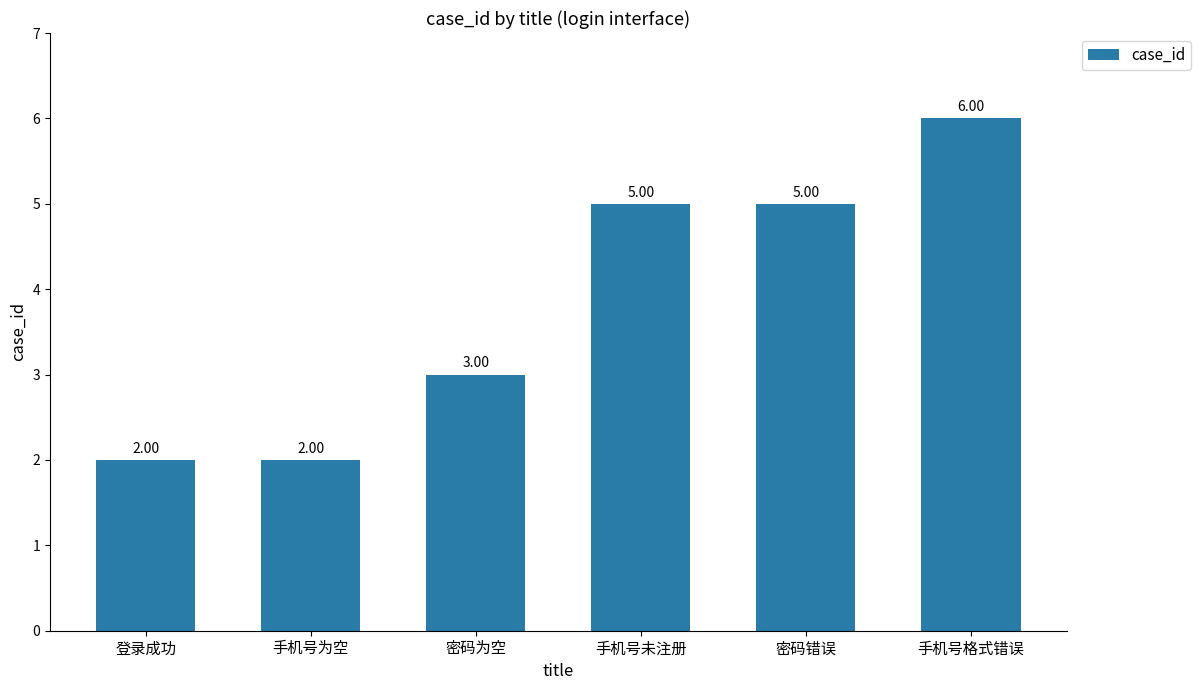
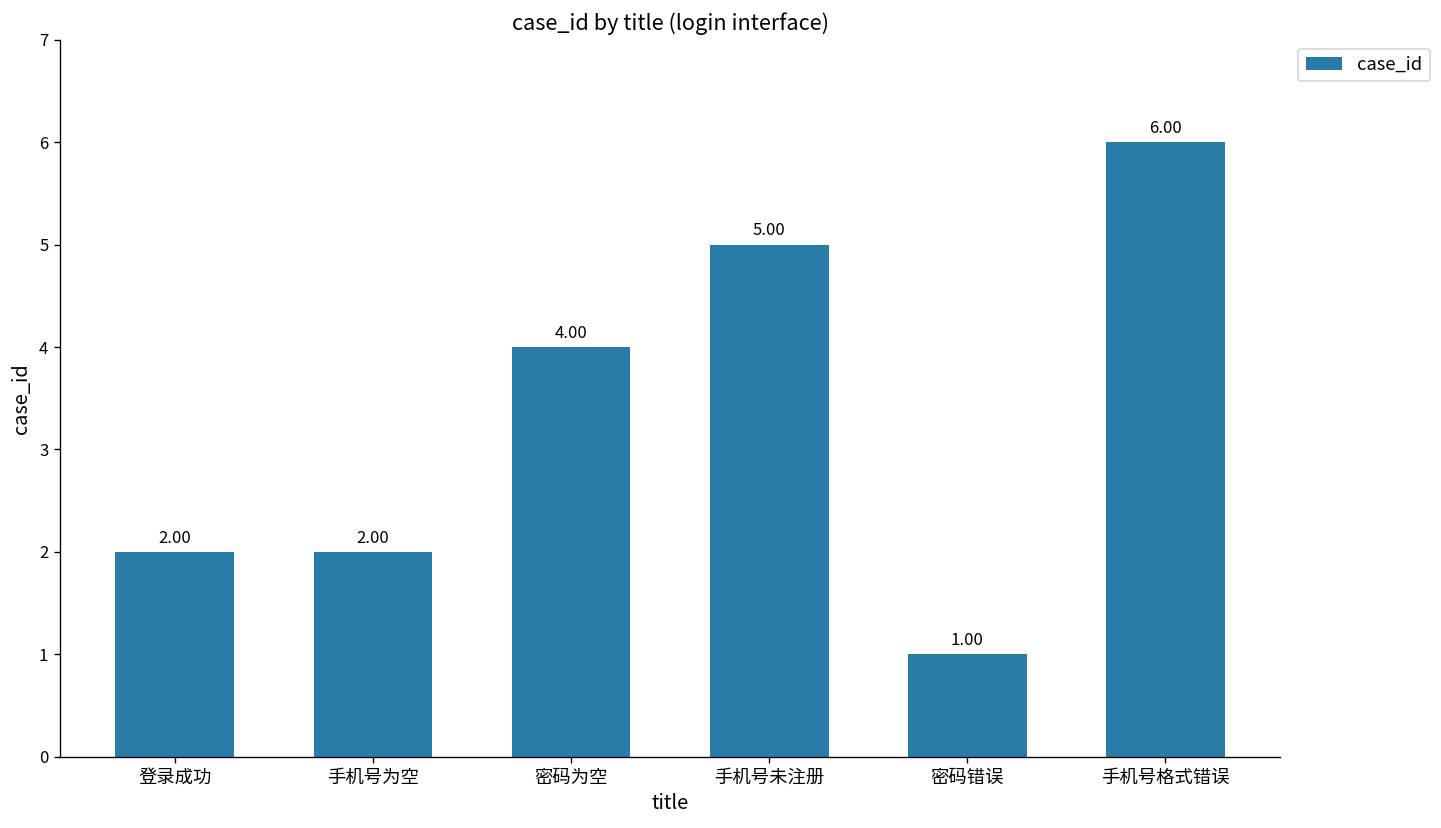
密码为空: 3.00 -> 4.00
密码错误: 5.00 -> 1.00
